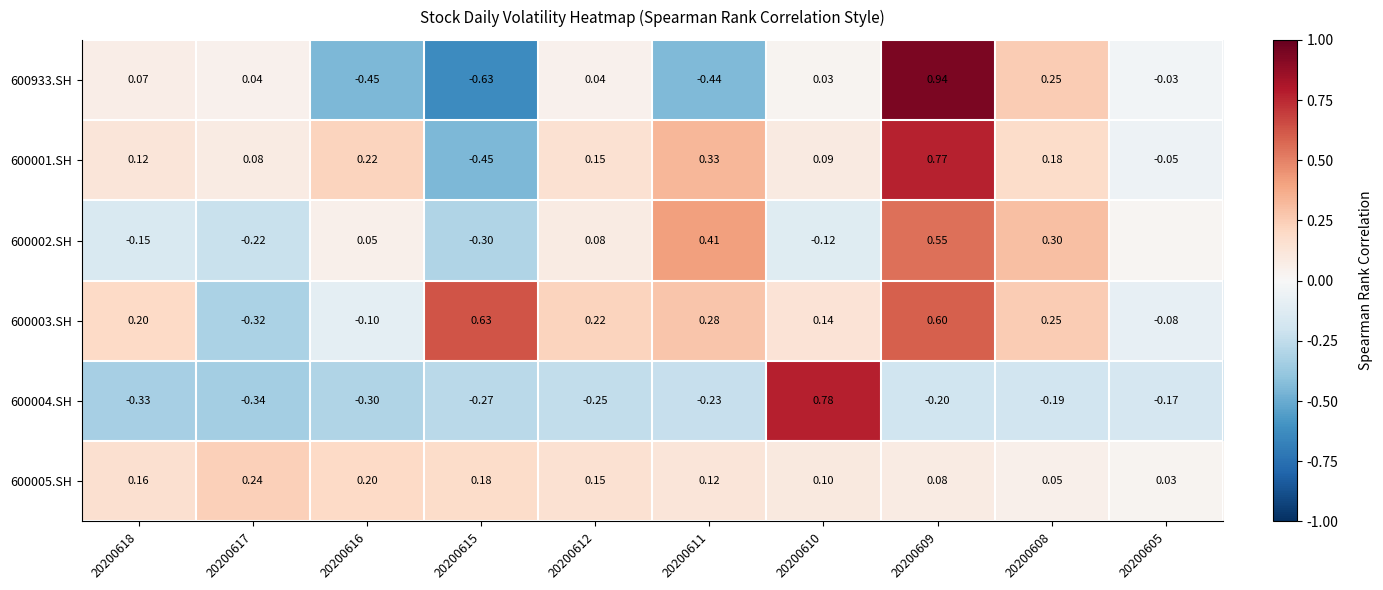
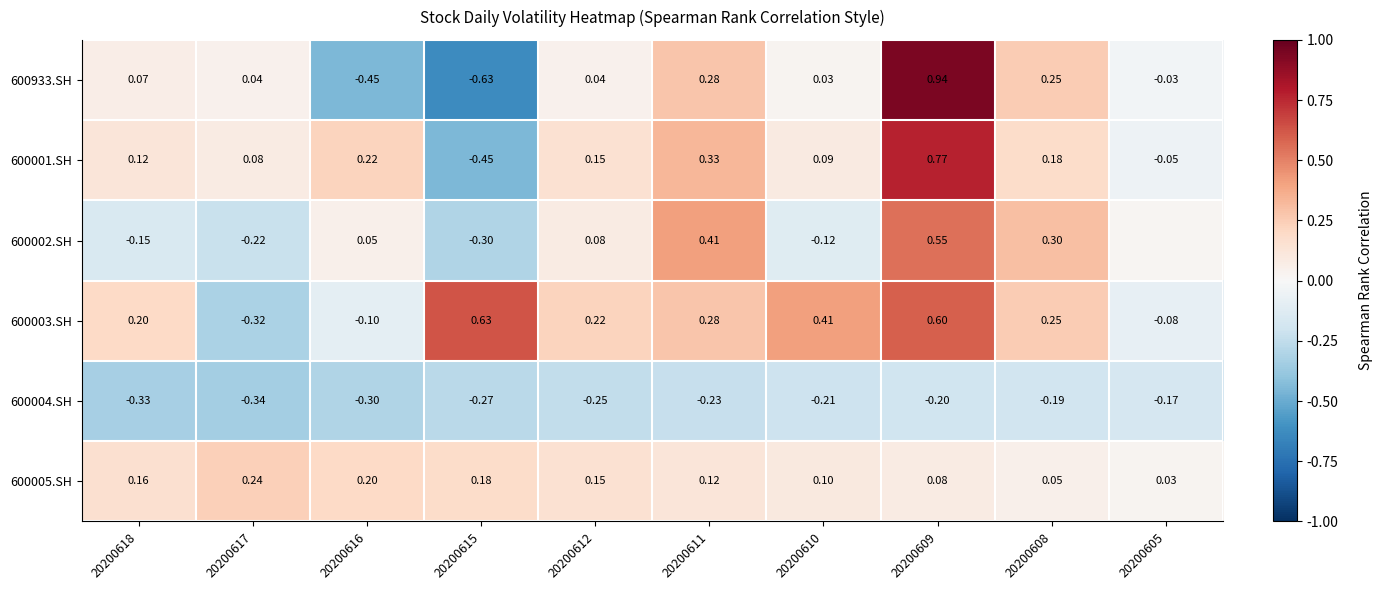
600933.SH, 20200611: -0.44 -> 0.28
600003.SH, 20200610: 0.14 -> 0.41
600004.SH, 20200610: 0.78 -> -0.21
